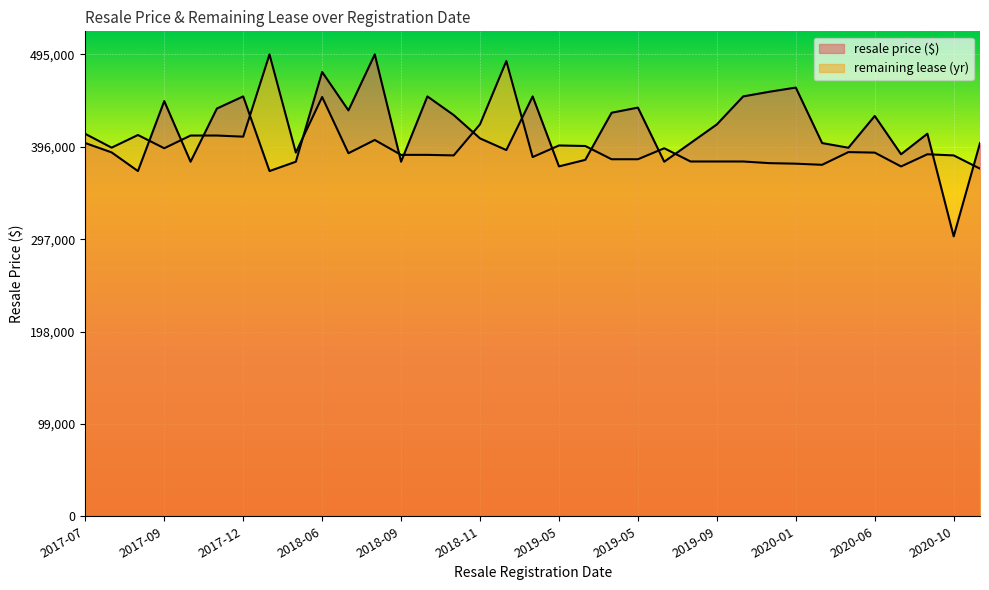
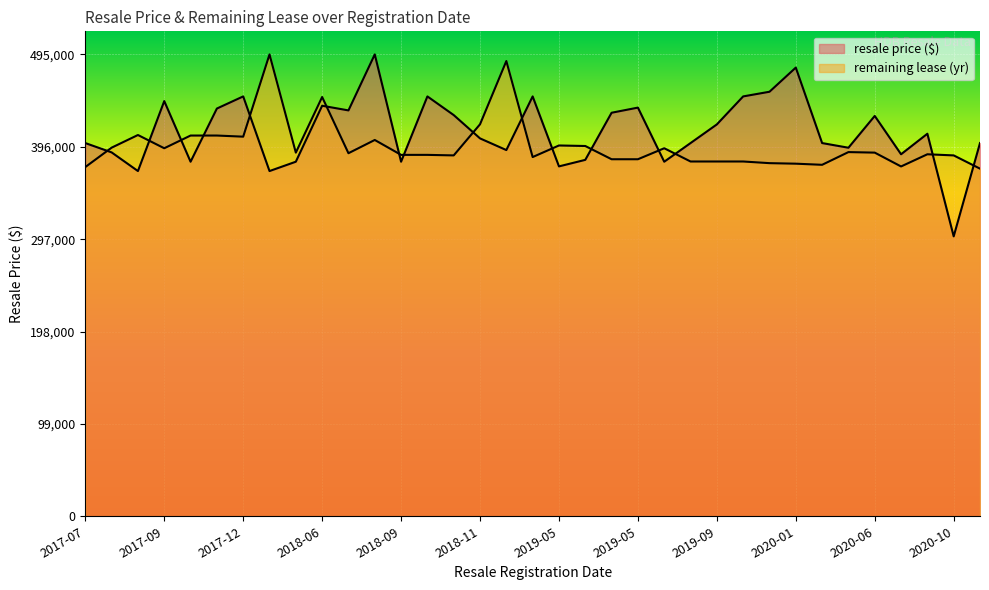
remaining lease (yr), 2017-07: 410,000 -> 370,000
resale price ($), 2018-06: 480,000 -> 440,000
resale price ($), 2020-01: 460,000 -> 480,000
